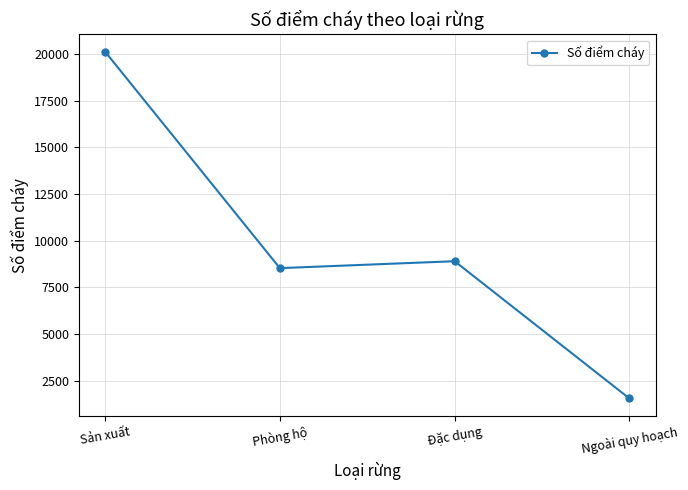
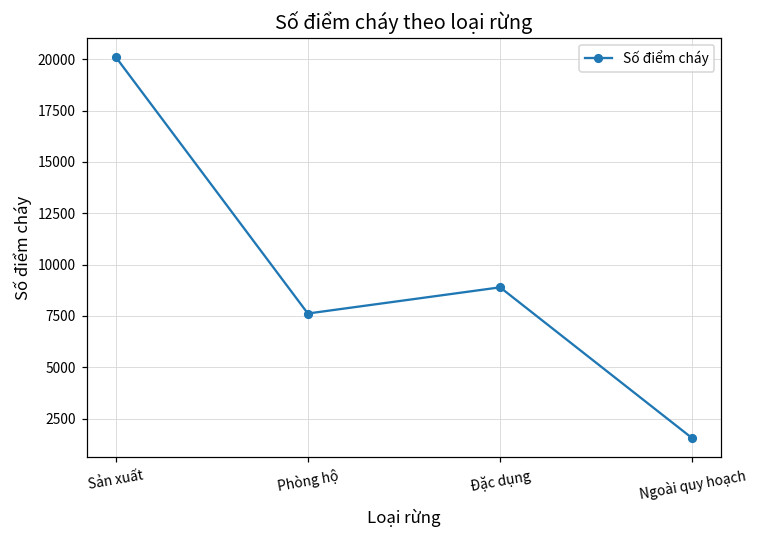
Phòng hộ: 8500 -> 7600
